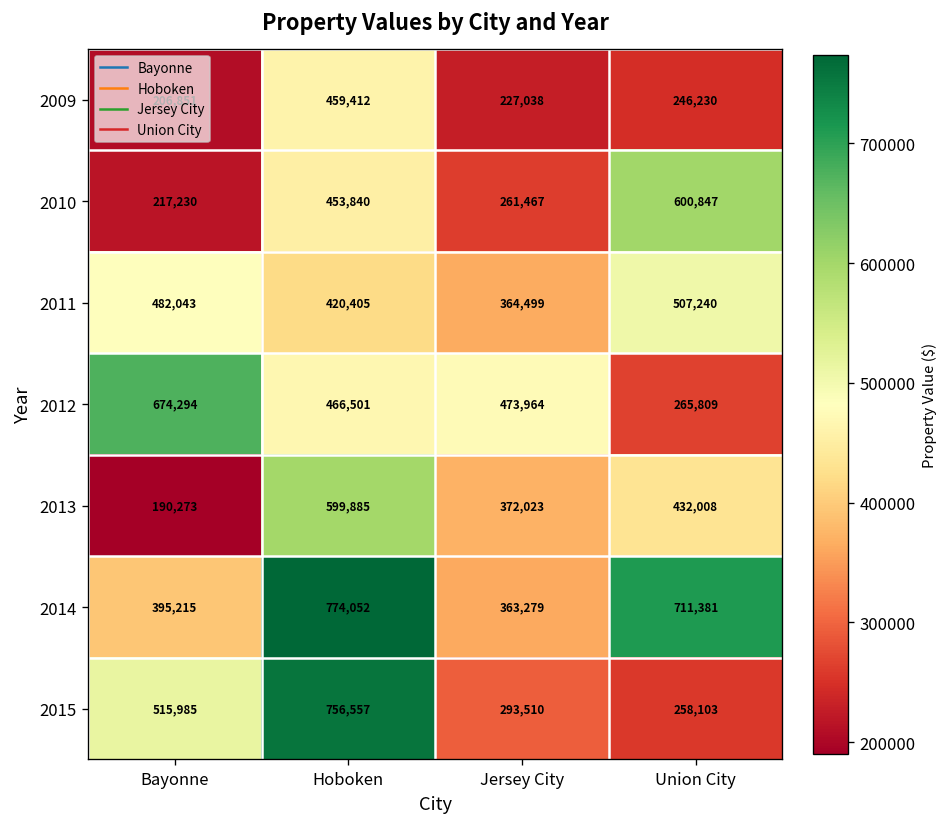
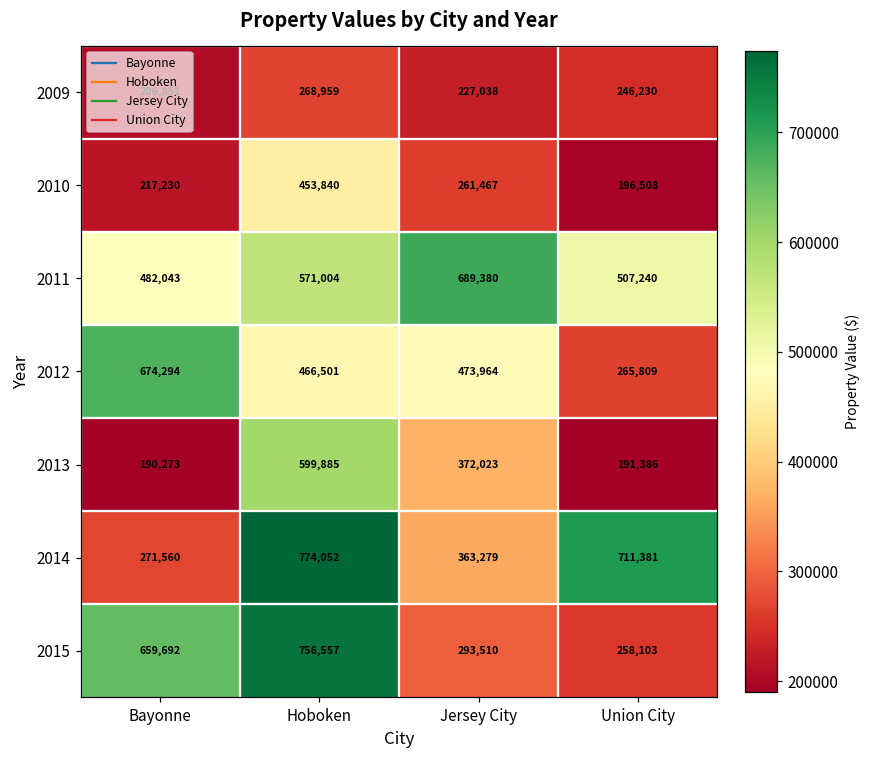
2009, Hoboken: 459,412 -> 268,959
2010, Union City: 600,847 -> 196,508
2011, Hoboken: 420,405 -> 571,004
2011, Jersey City: 364,499 -> 689,380
2013, Union City: 432,008 -> 191,386
2014, Bayonne: 395,215 -> 271,560
2015, Bayonne: 515,985 -> 659,692
